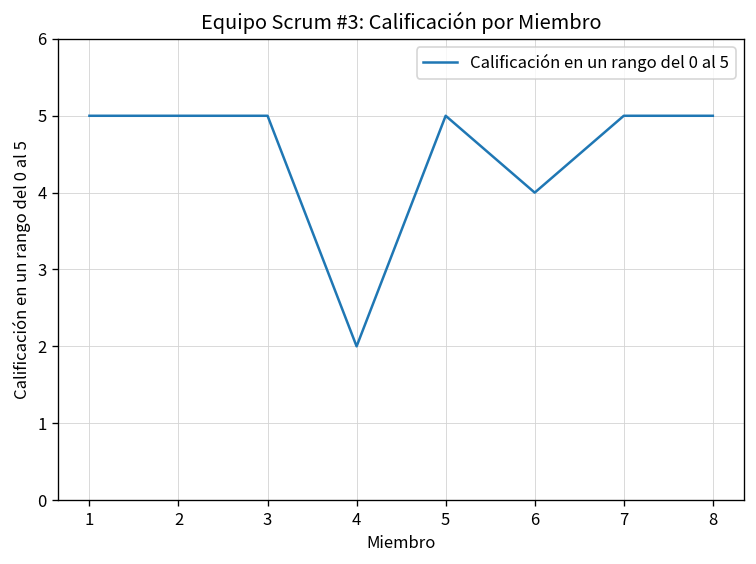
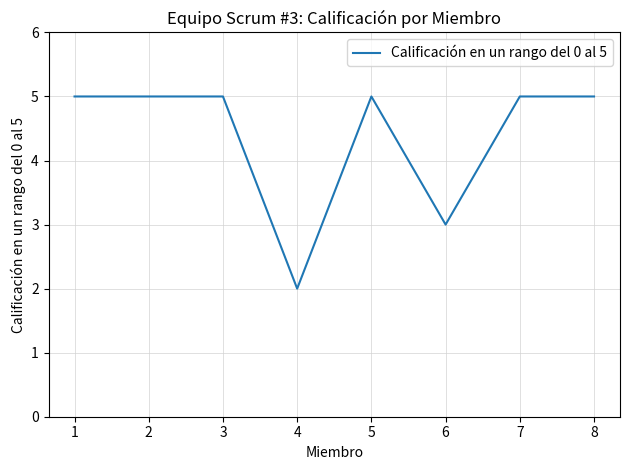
6: 4 -> 3
